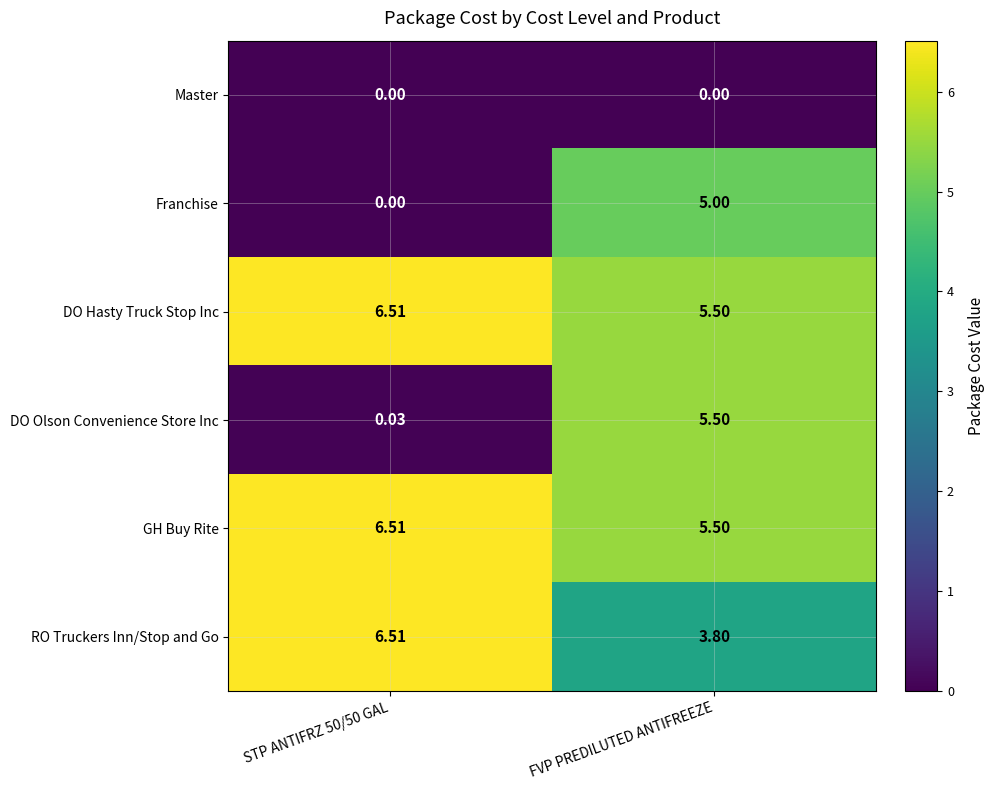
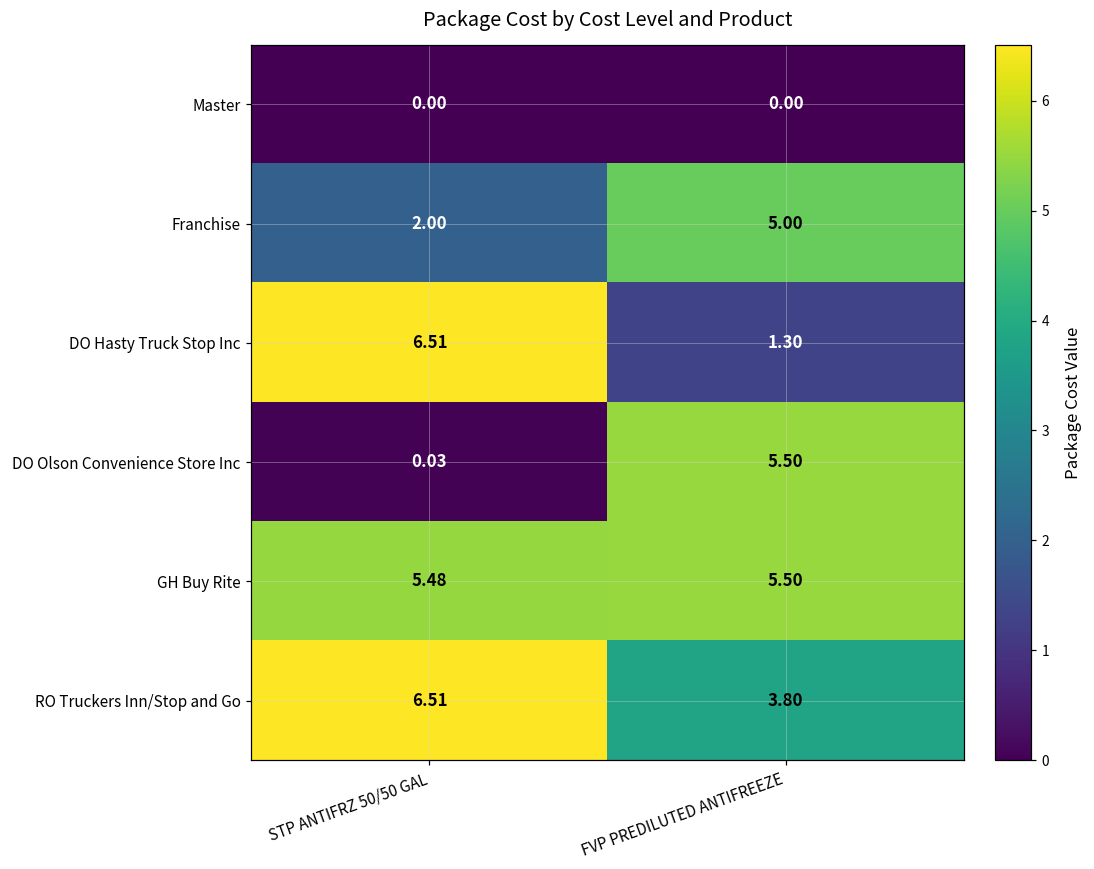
Franchise, STP ANTIFRZ 50/50 GAL: 0.00 -> 2.00
DO Hasty Truck Stop Inc, FVP PREDILUTED ANTIFREEZE: 5.50 -> 1.30
GH Buy Rite, STP ANTIFRZ 50/50 GAL: 6.51 -> 5.48
